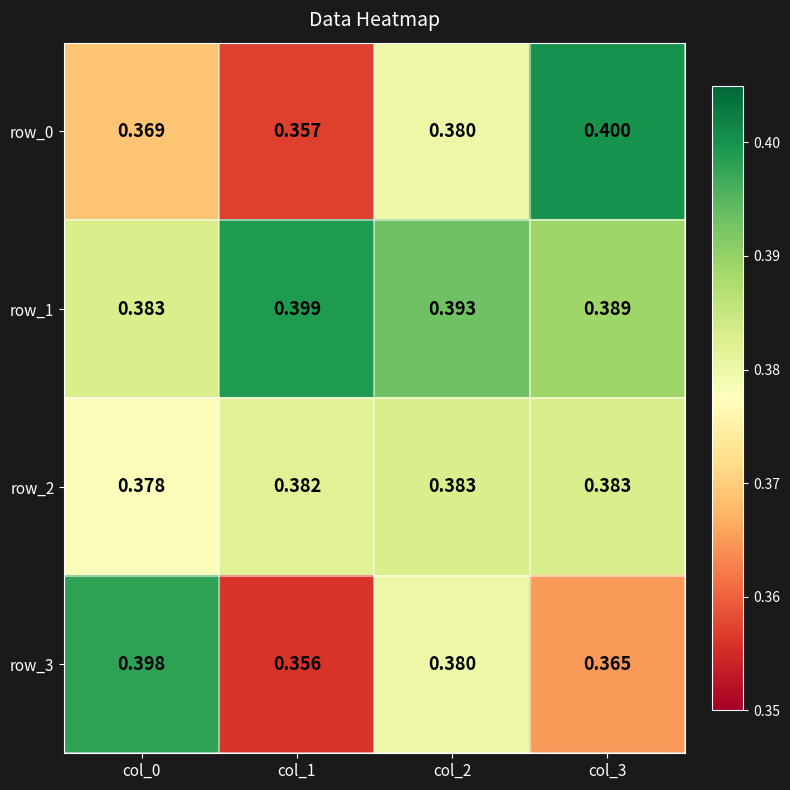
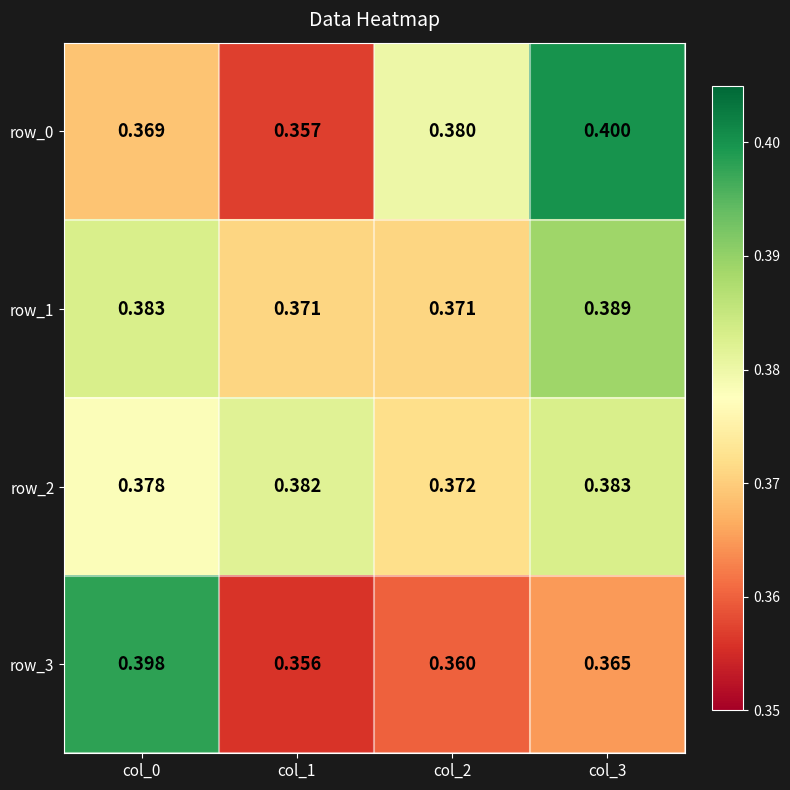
row_1, col_1: 0.399 -> 0.371
row_1, col_2: 0.393 -> 0.371
row_2, col_2: 0.383 -> 0.372
row_3, col_2: 0.380 -> 0.360
